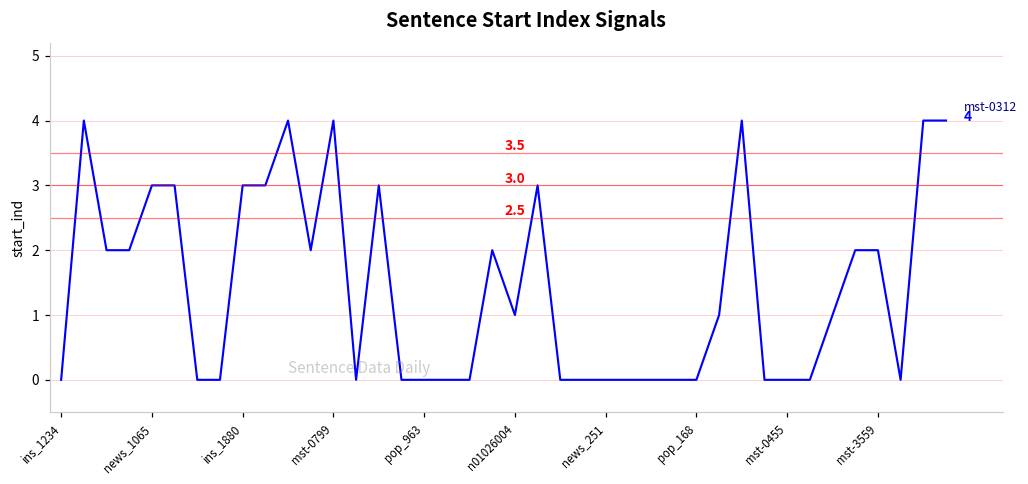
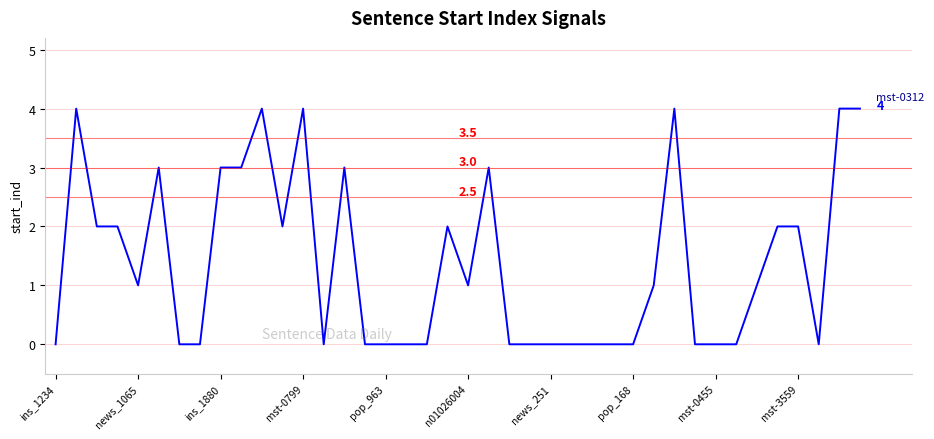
news_1065: 3 -> 1
